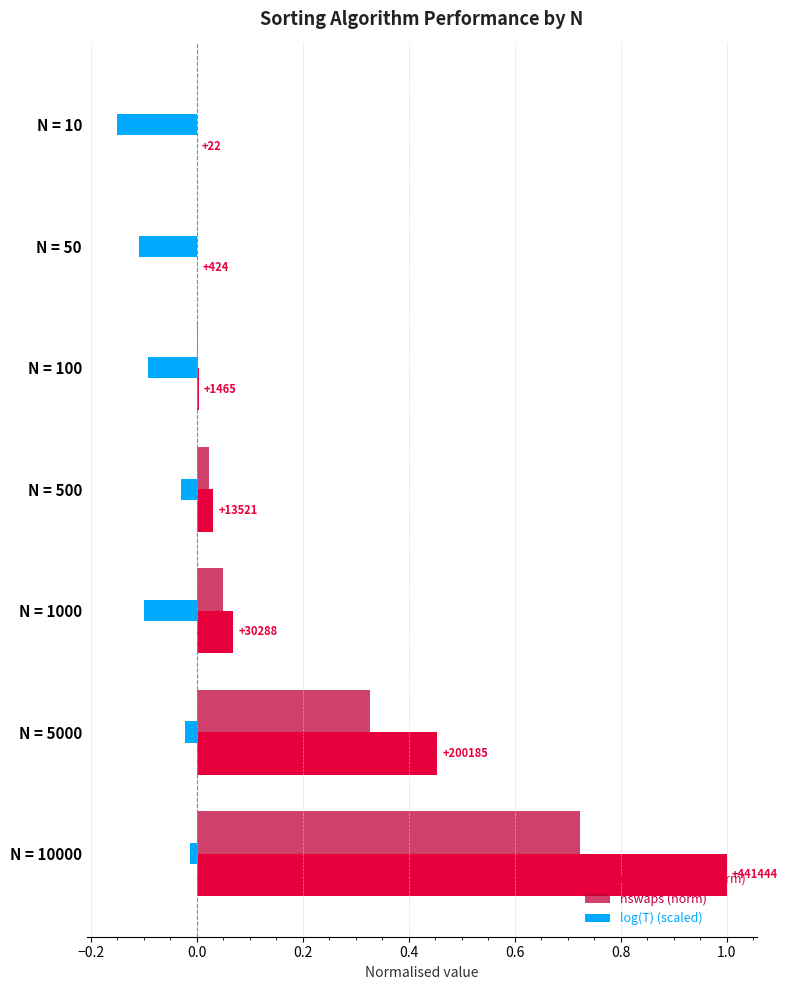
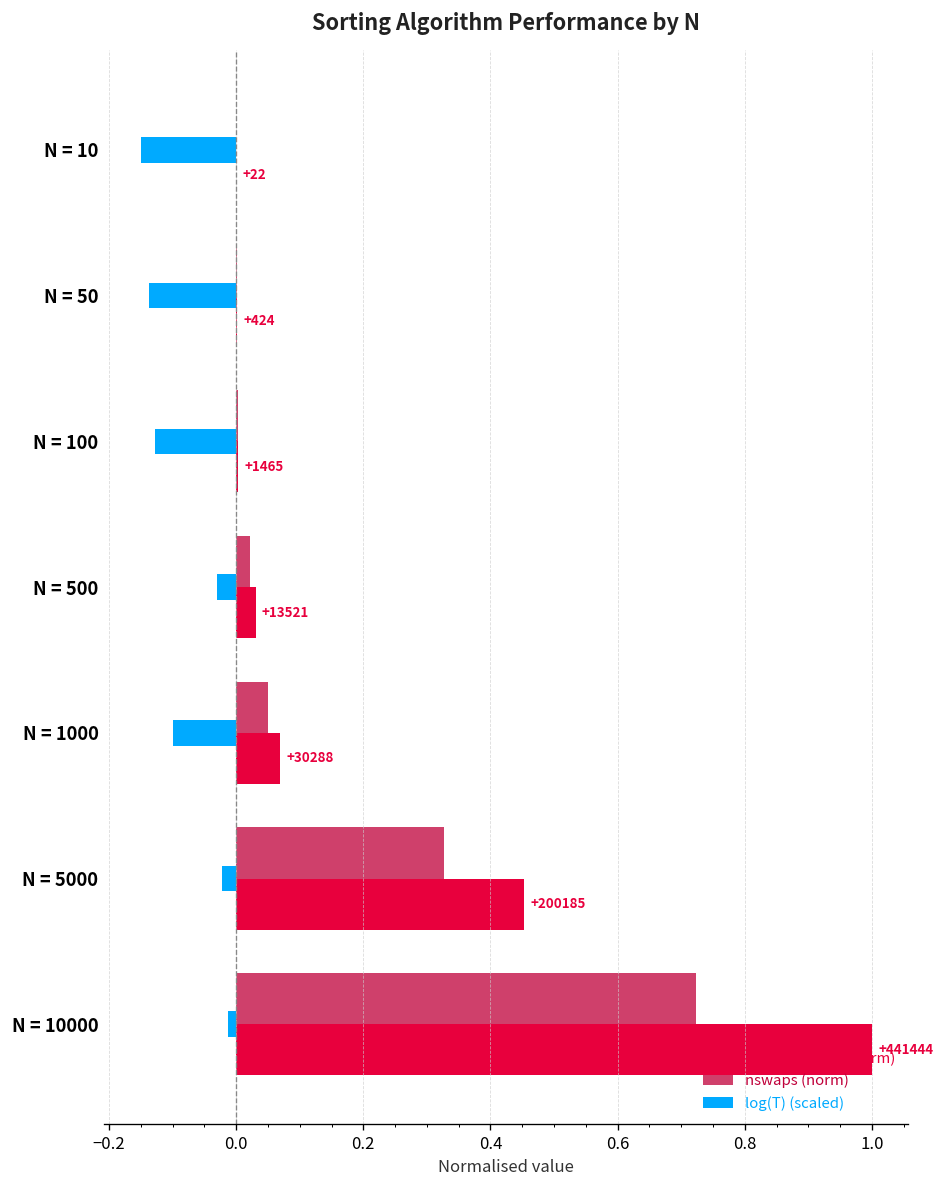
log(T) (scaled), N = 50: -0.11 -> -0.14
log(T) (scaled), N = 100: -0.09 -> -0.13
